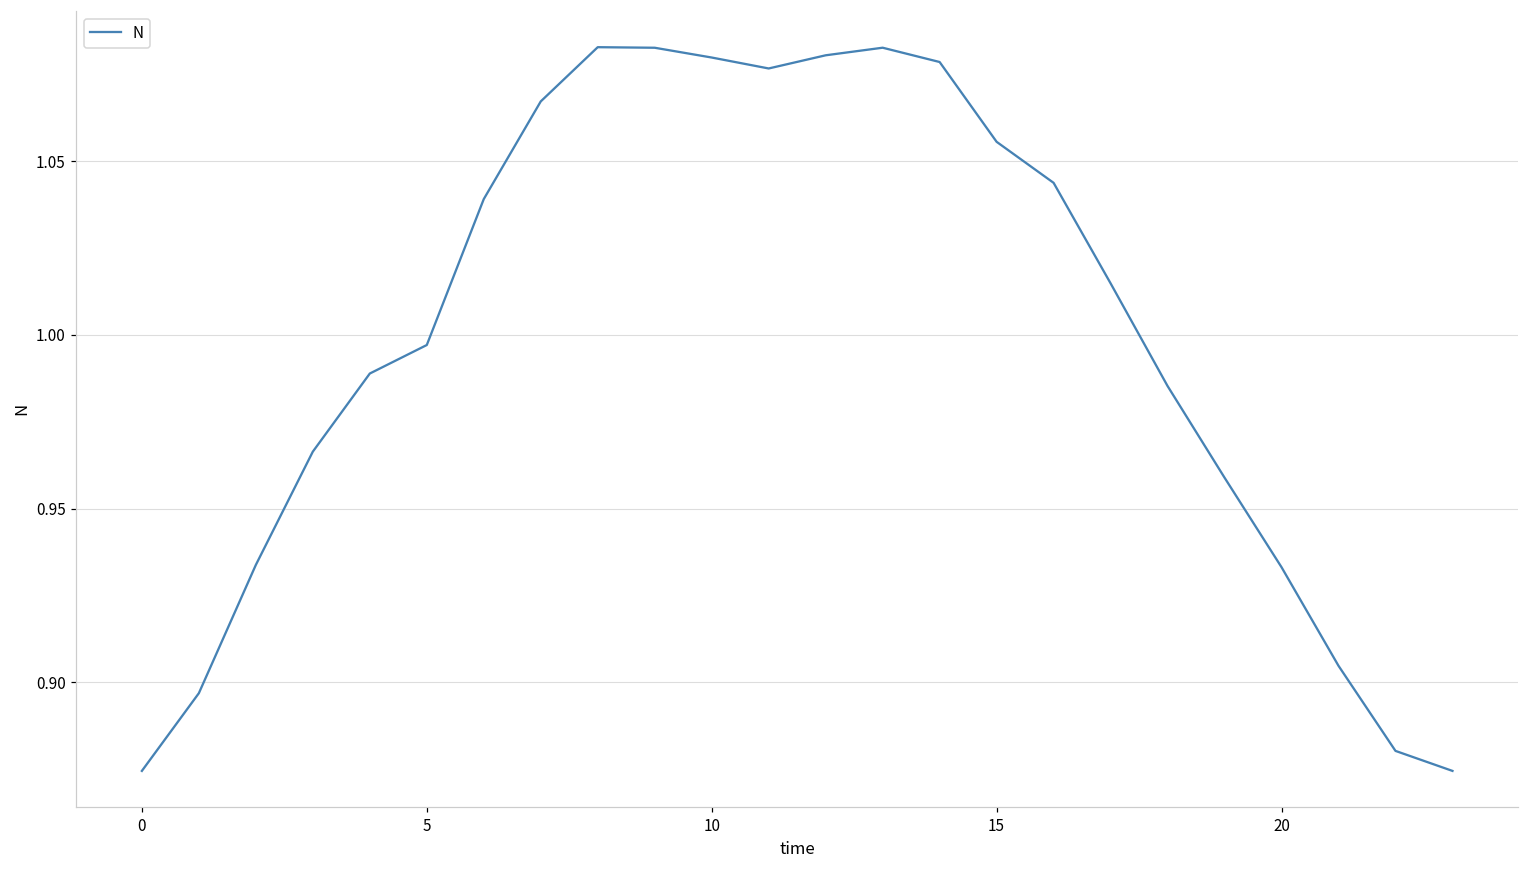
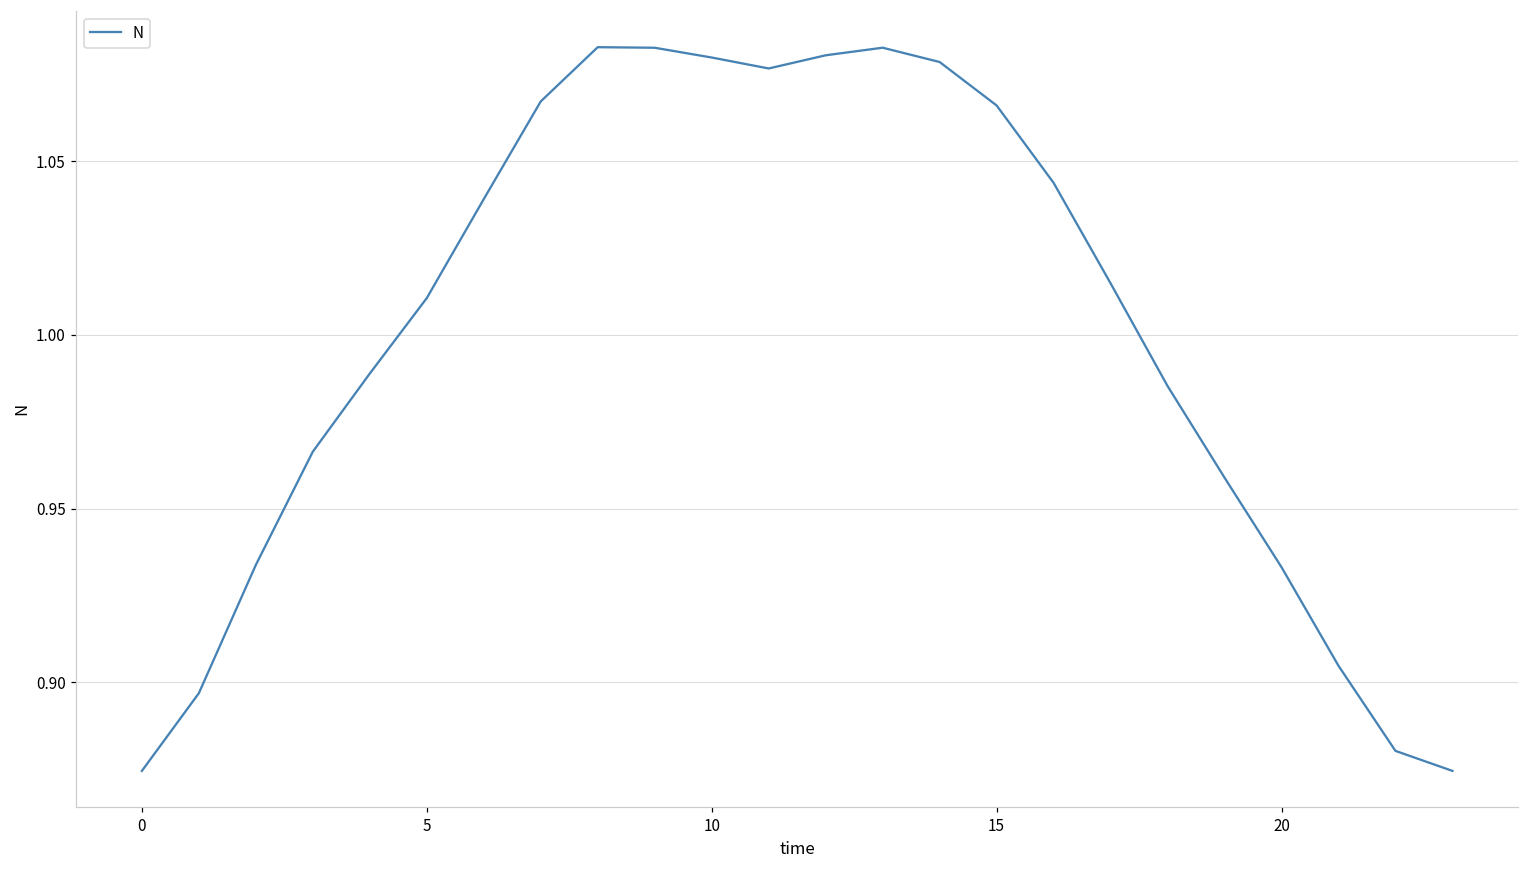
5: 0.997 -> 1.011
15: 1.056 -> 1.066
